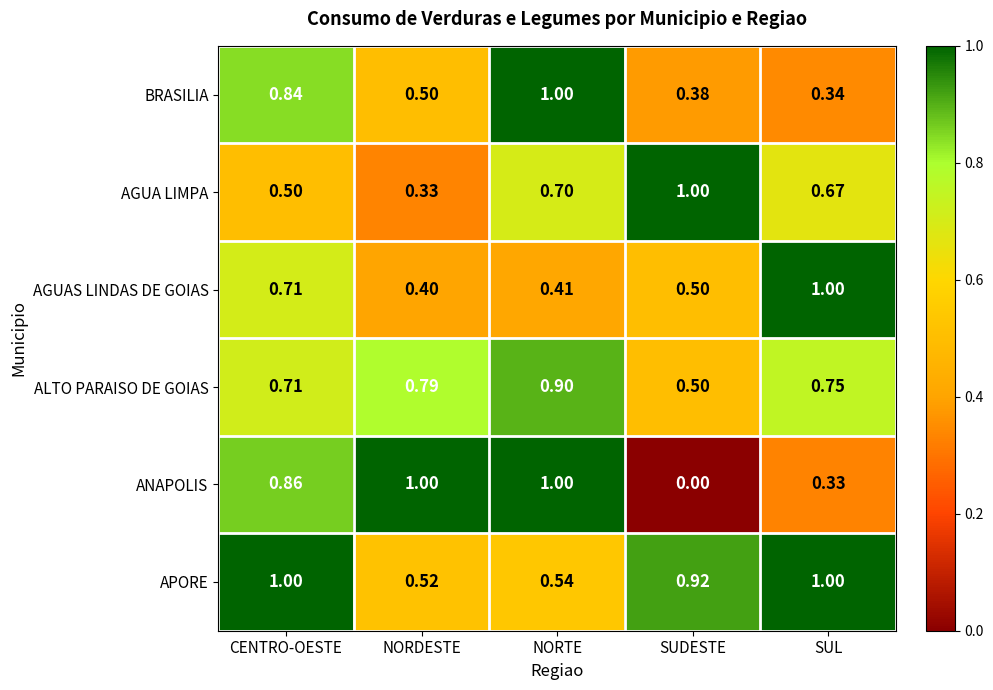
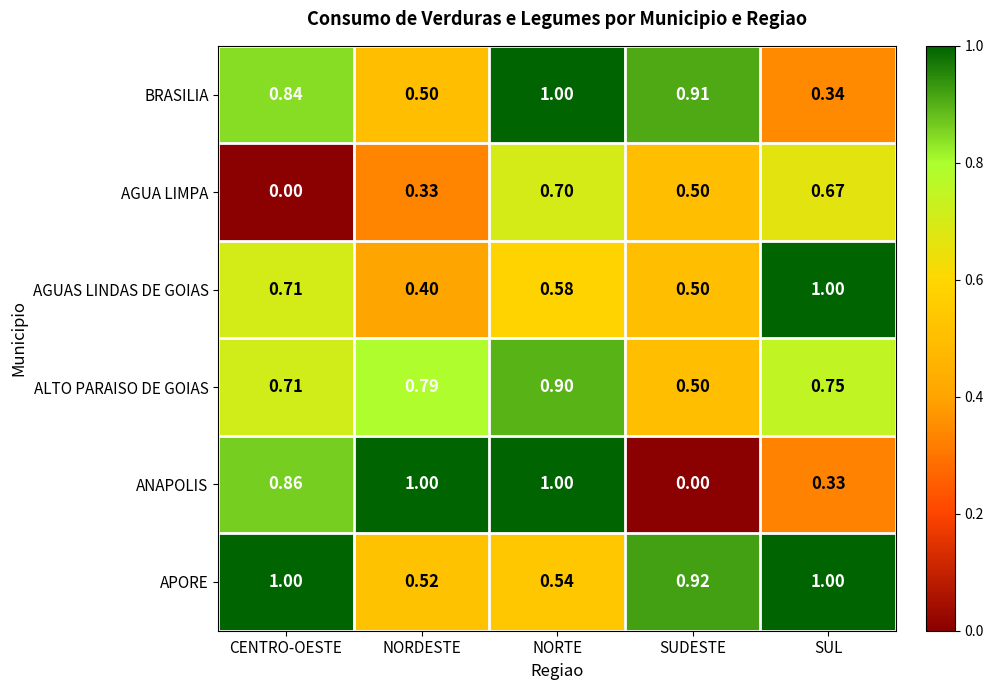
BRASILIA, SUDESTE: 0.38 -> 0.91
AGUA LIMPA, CENTRO-OESTE: 0.50 -> 0.00
AGUA LIMPA, SUDESTE: 1.00 -> 0.50
AGUAS LINDAS DE GOIAS, NORTE: 0.41 -> 0.58
